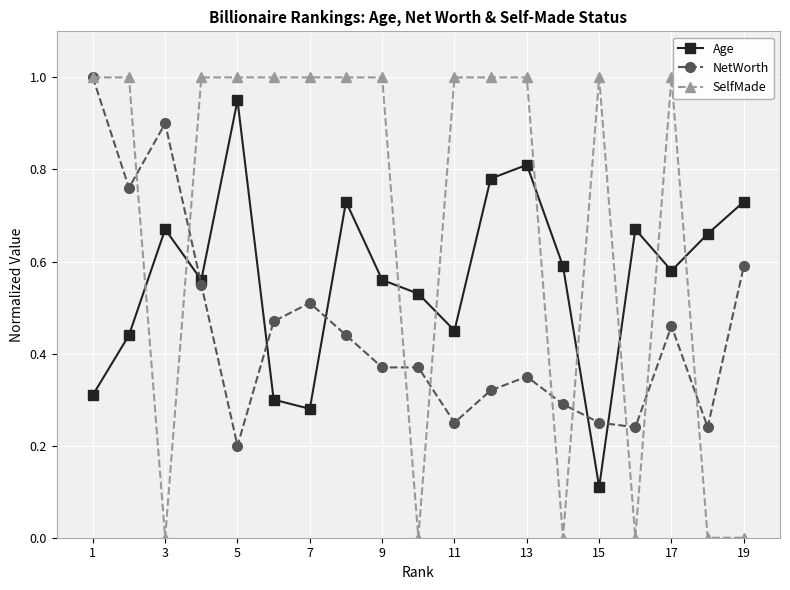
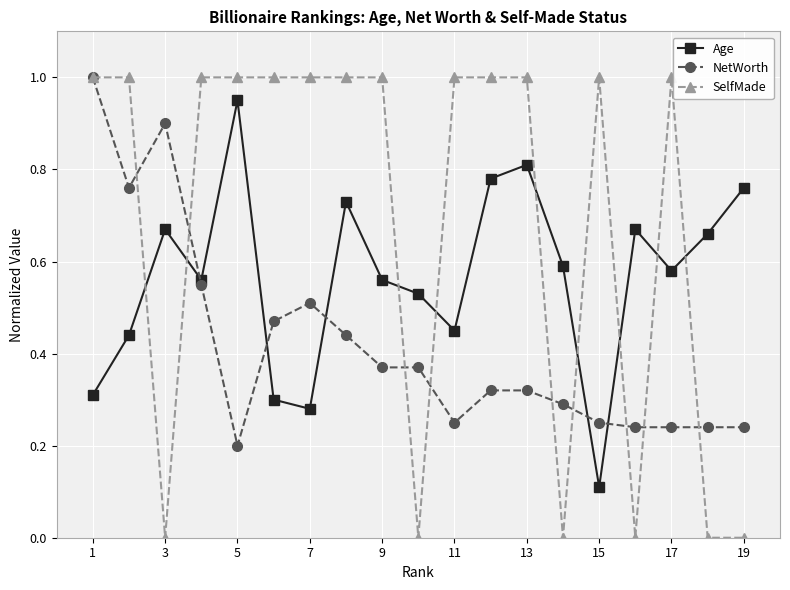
NetWorth, 13: 0.35 -> 0.32
NetWorth, 17: 0.46 -> 0.24
Age, 19: 0.73 -> 0.76
NetWorth, 19: 0.59 -> 0.24
